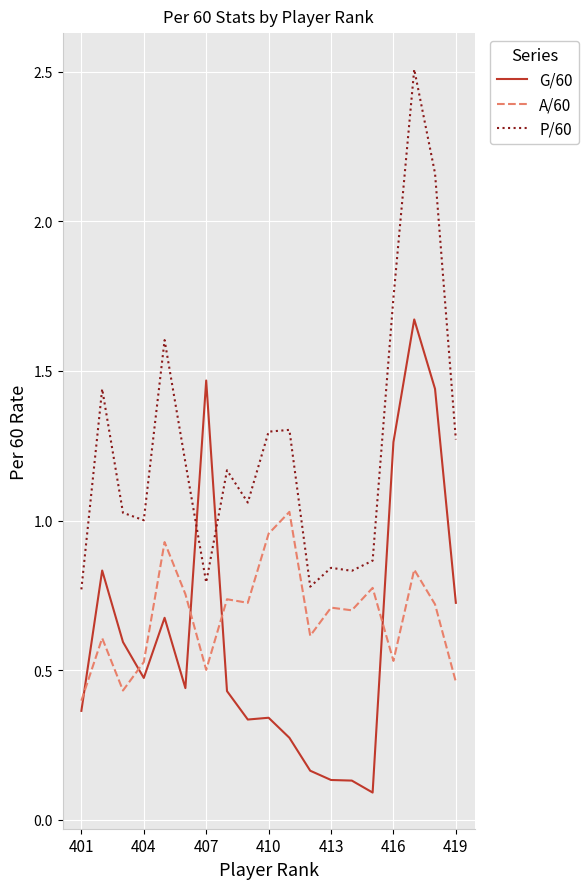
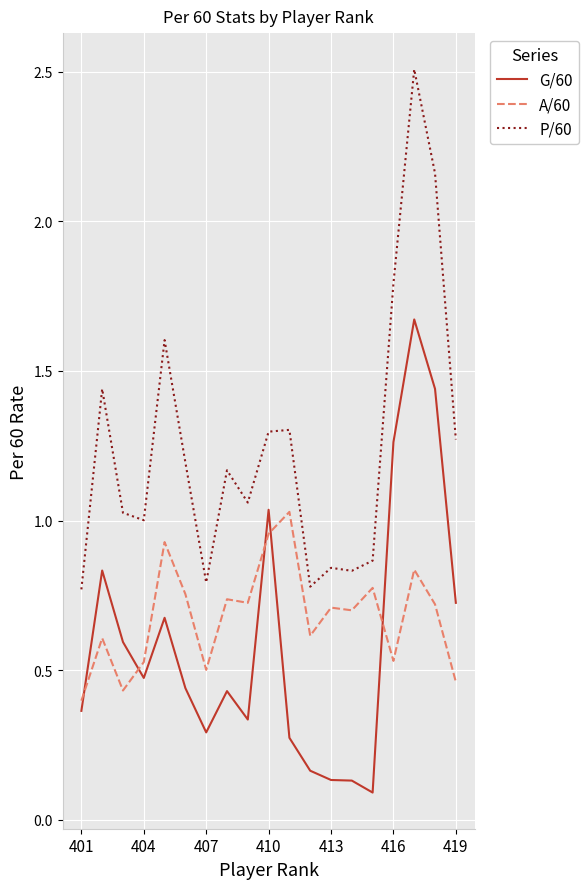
G/60, 407: 1.47 -> 0.29
G/60, 410: 0.34 -> 1.04
P/60, 416: 1.74 -> 1.79
